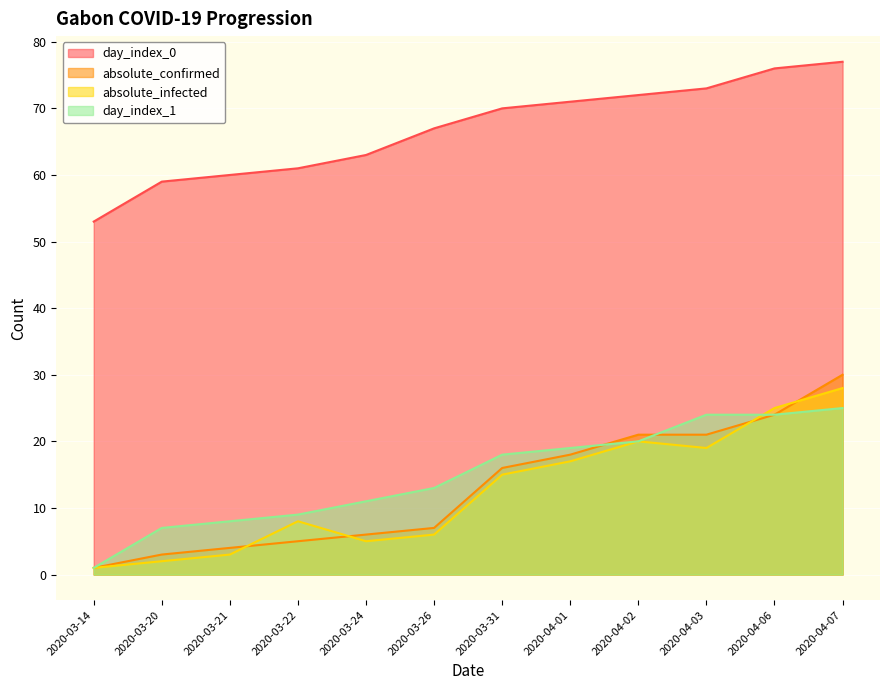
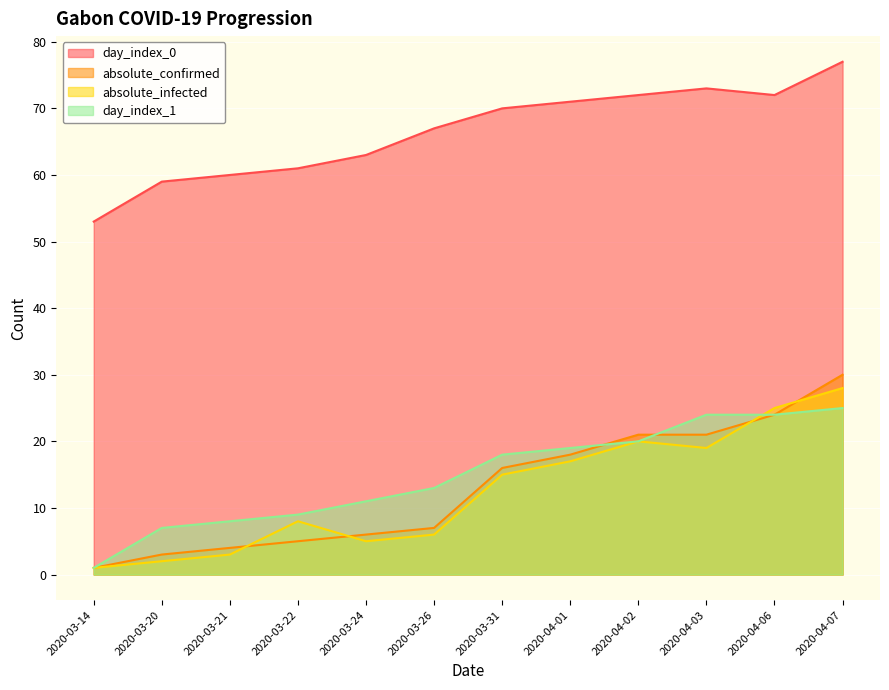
day_index_0, 2020-04-06: 76 -> 72
